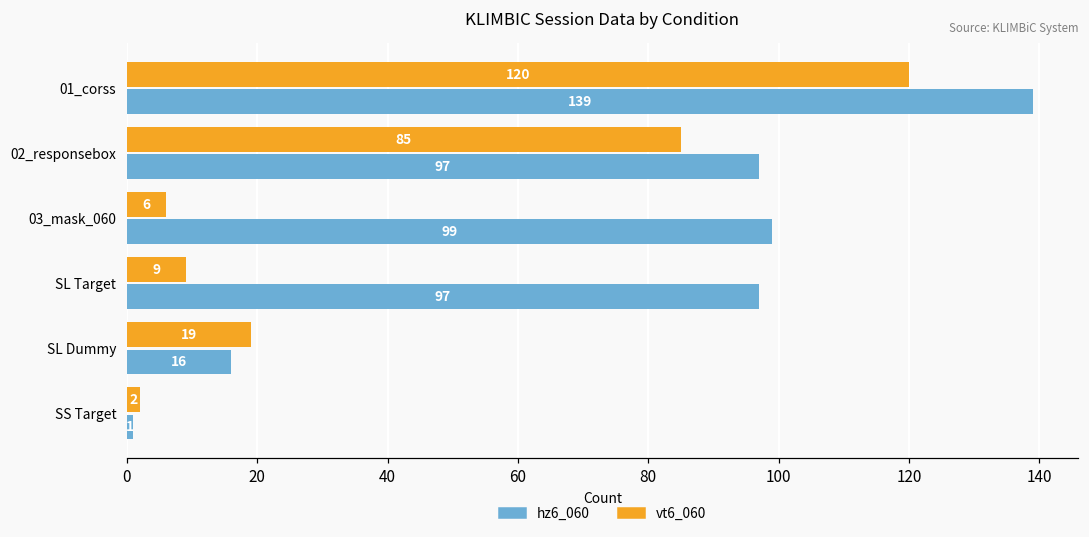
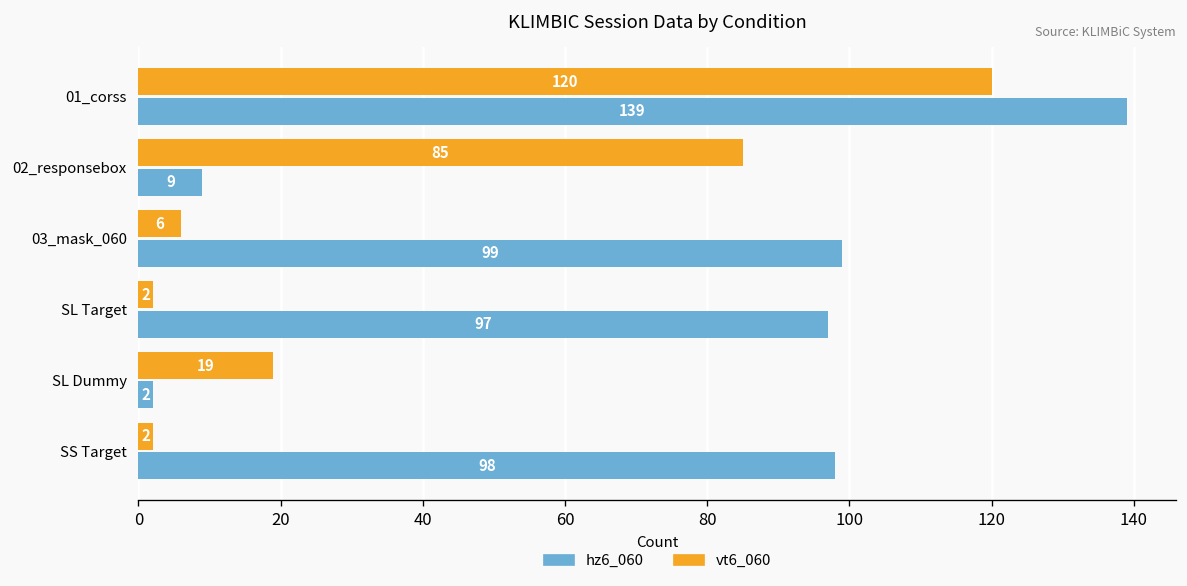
hz6_060, 02_responsebox: 97 -> 9
vt6_060, SL Target: 9 -> 2
hz6_060, SL Dummy: 16 -> 2
hz6_060, SS Target: 1 -> 98
